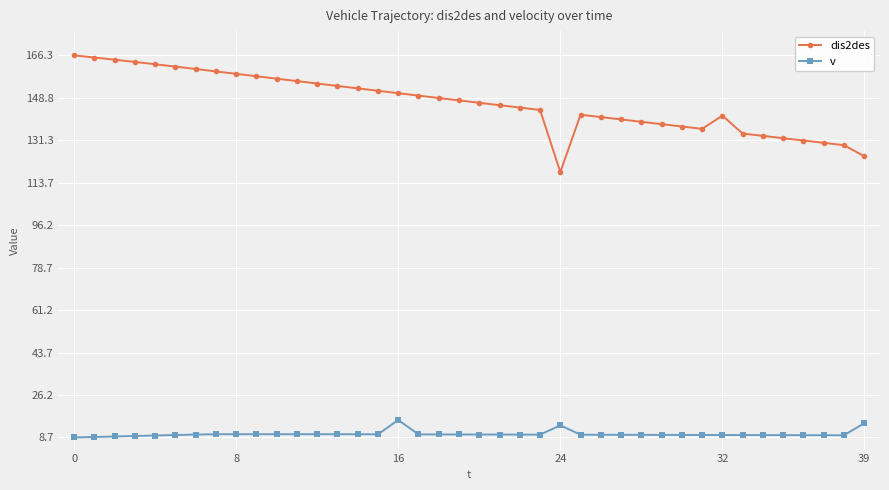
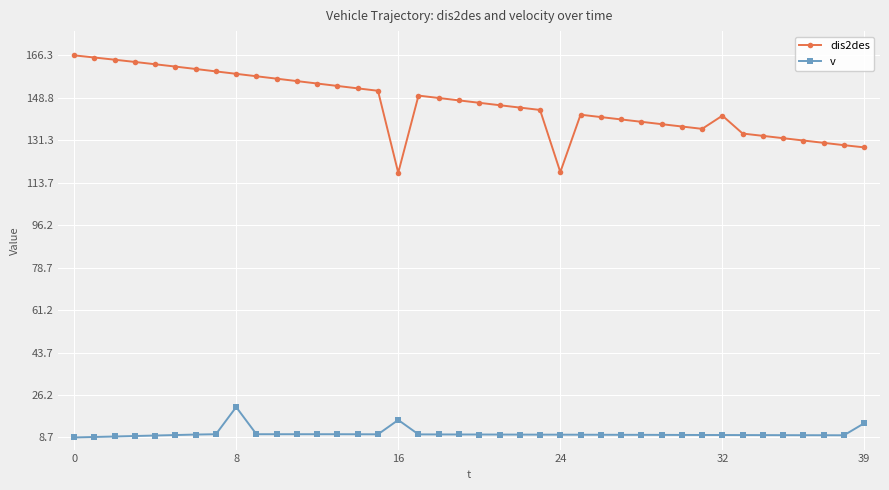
v, 8: 10 -> 21
dis2des, 16: 151 -> 118
v, 24: 14 -> 10
dis2des, 39: 125 -> 128
